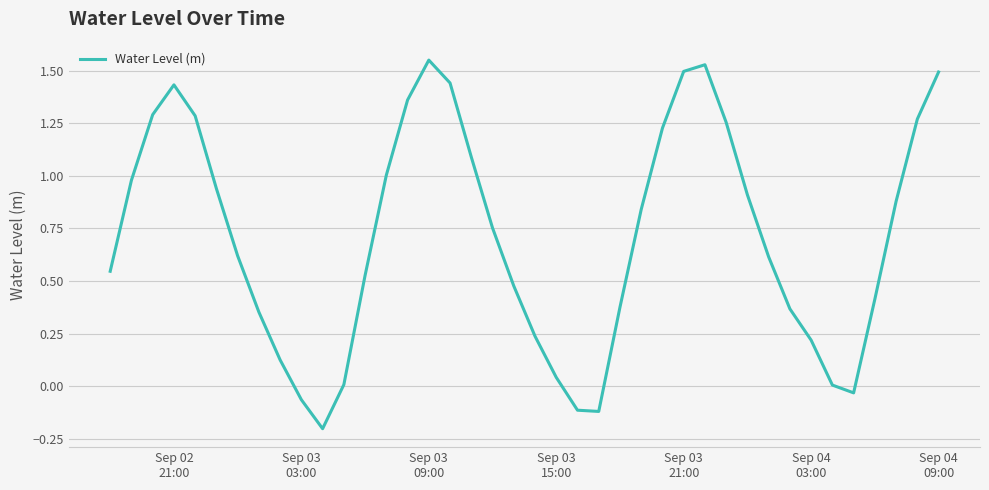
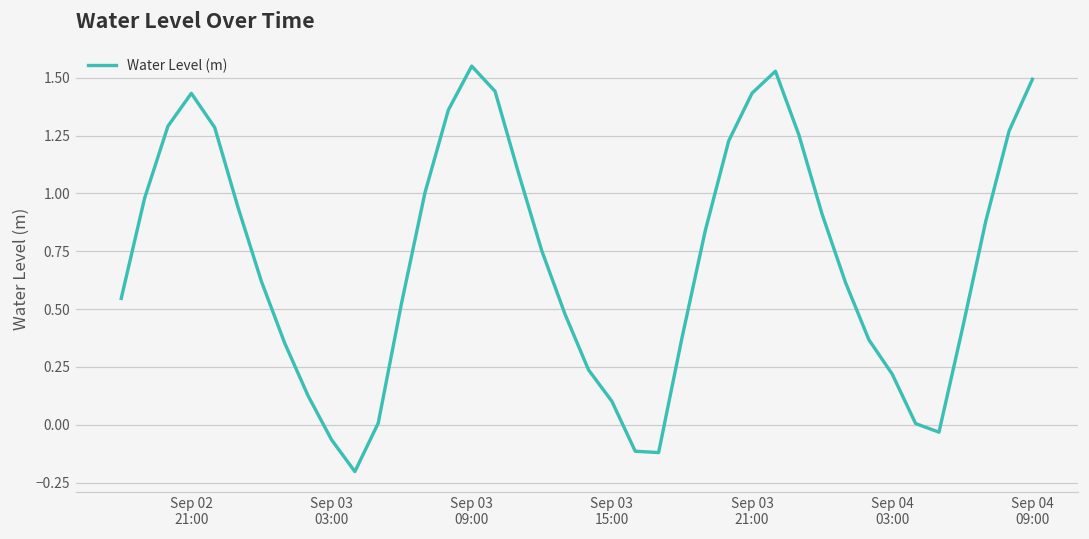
Sep 03 15:00: 0.04 -> 0.10
Sep 03 21:00: 1.50 -> 1.43
